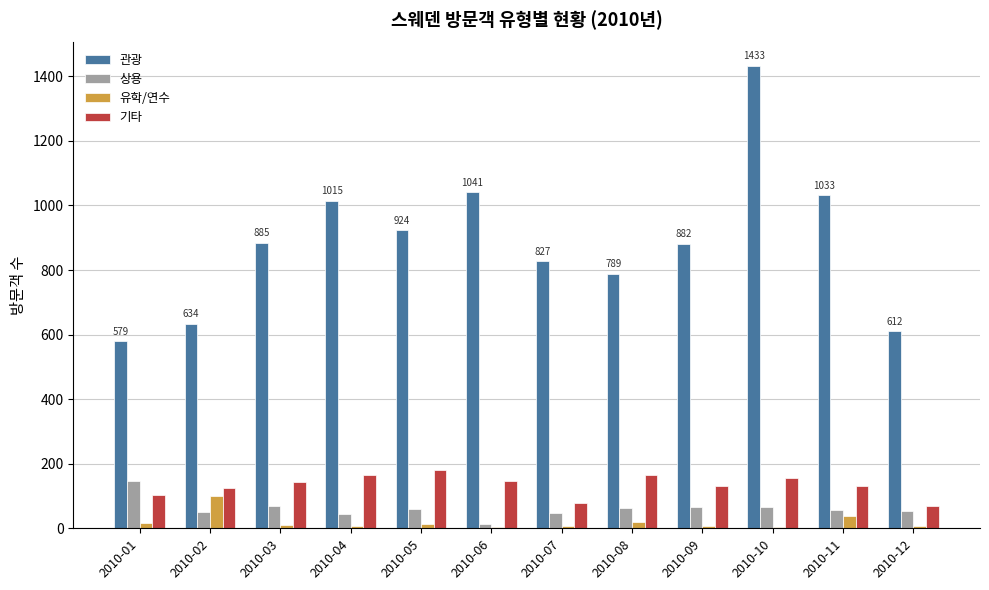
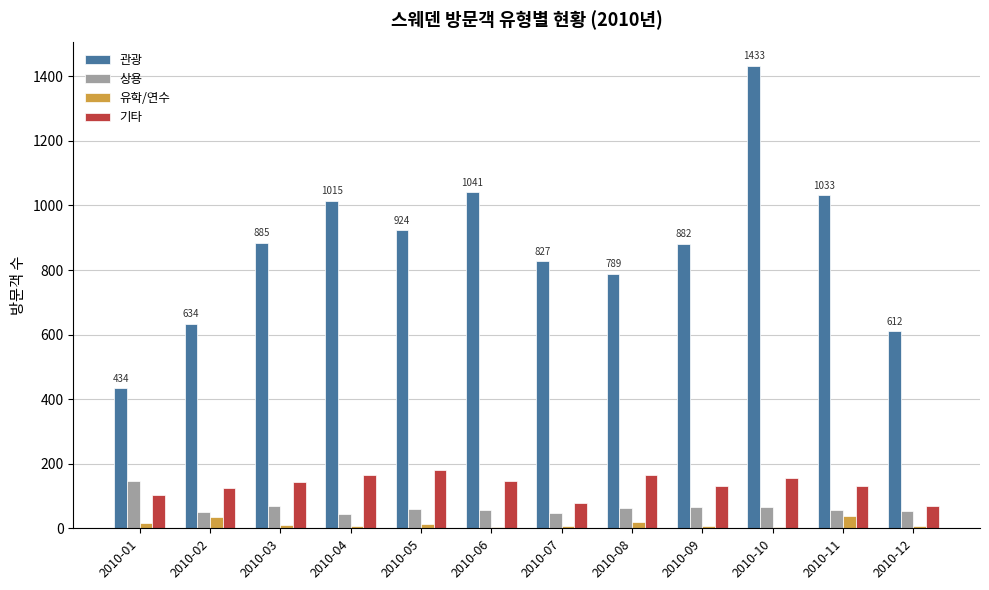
관광, 2010-01: 579 -> 434
유학/연수, 2010-02: 100 -> 40
상용, 2010-06: 10 -> 60
